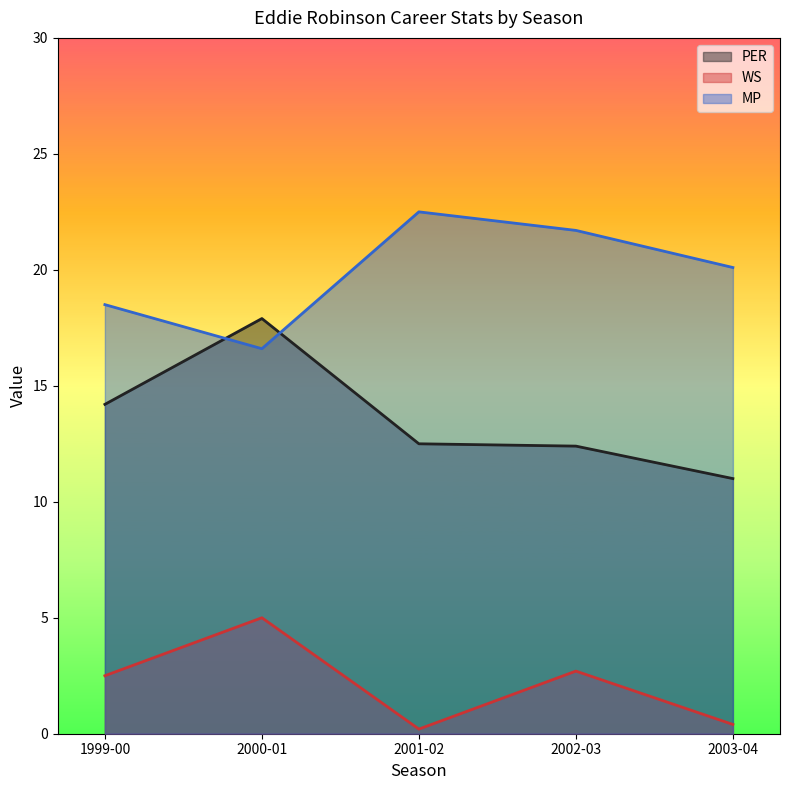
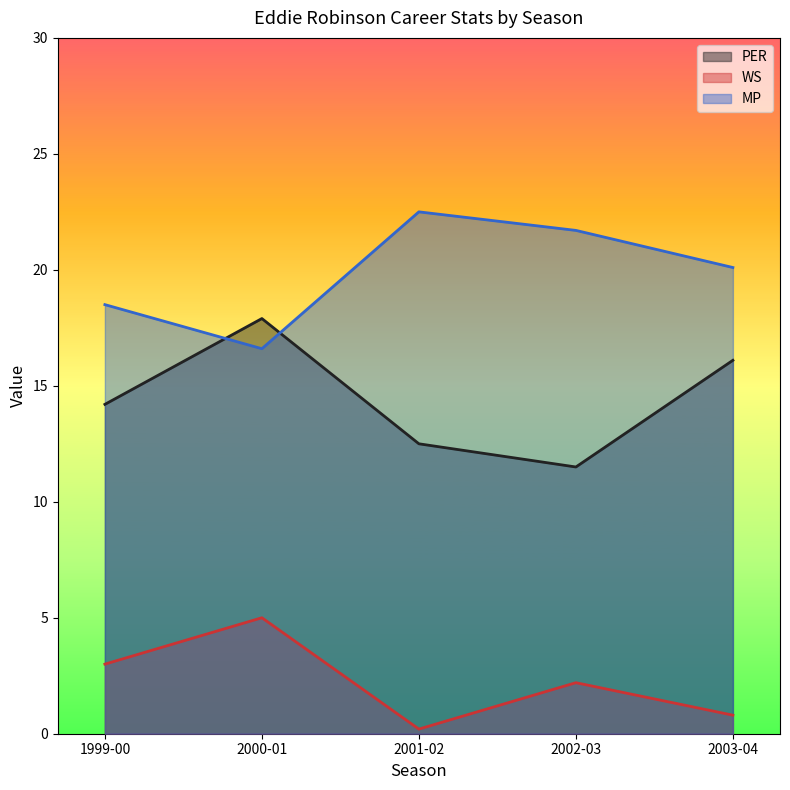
WS, 1999-00: 2.5 -> 3.0
PER, 2002-03: 12.4 -> 11.5
WS, 2002-03: 2.7 -> 2.2
PER, 2003-04: 11.0 -> 16.1
WS, 2003-04: 0.4 -> 0.8
